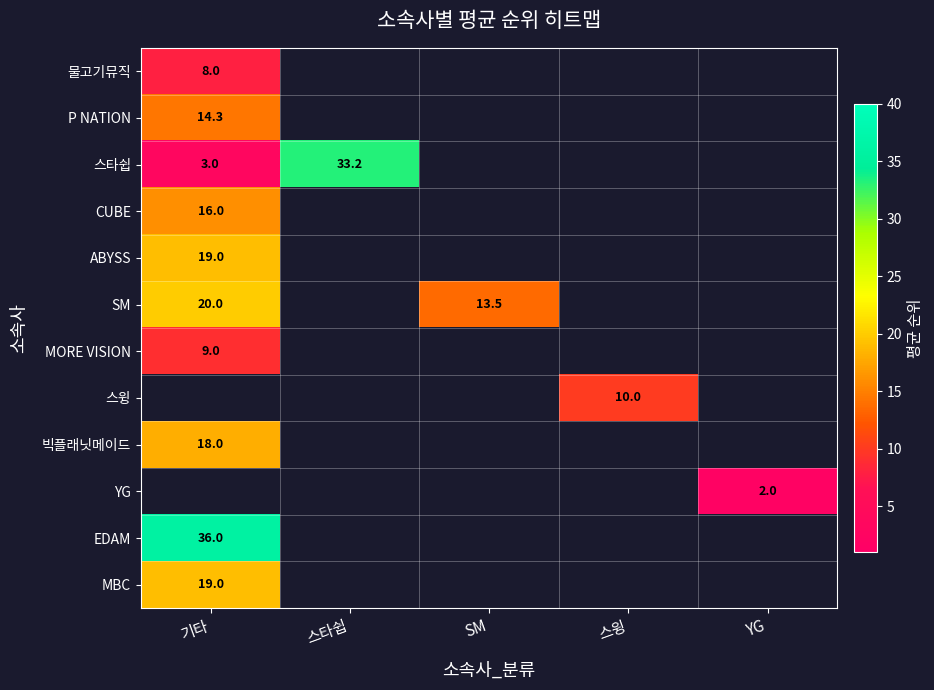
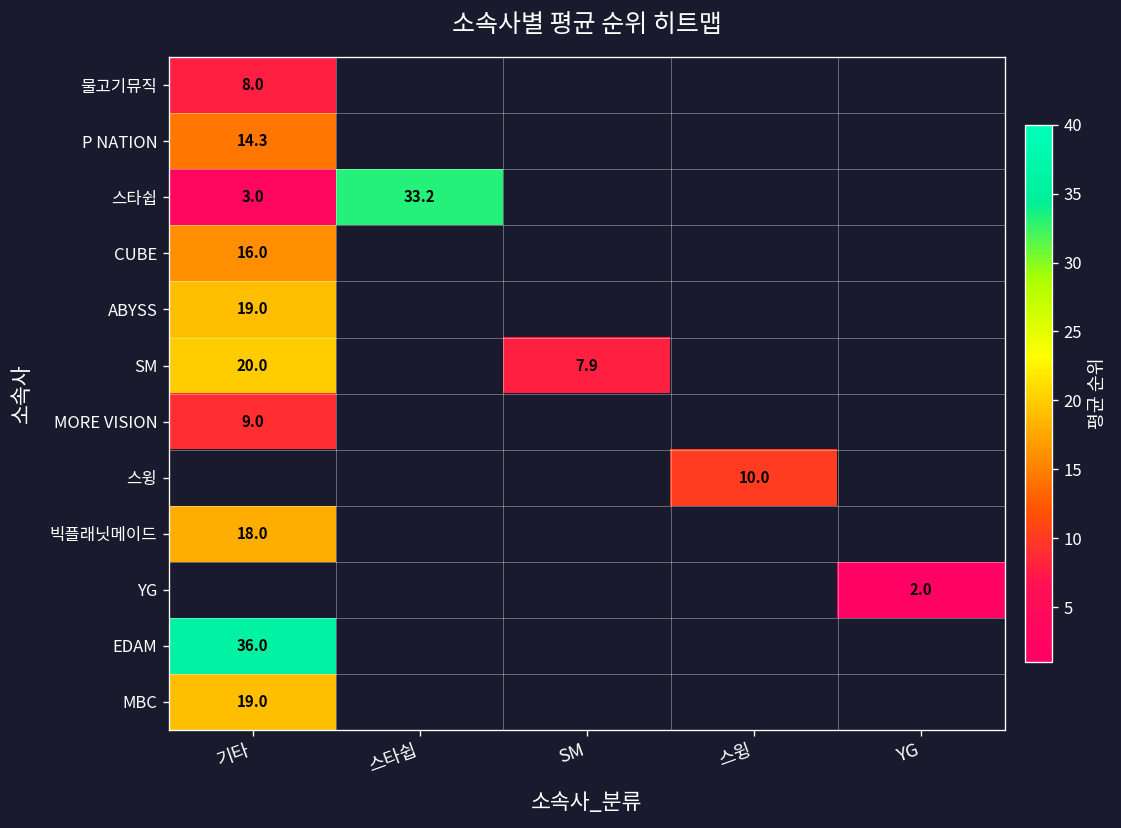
SM, SM: 13.5 -> 7.9
